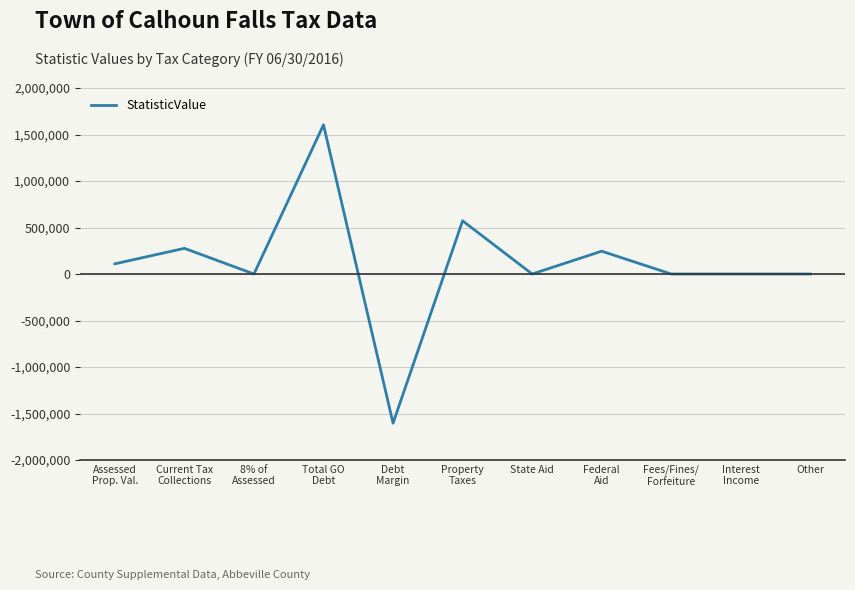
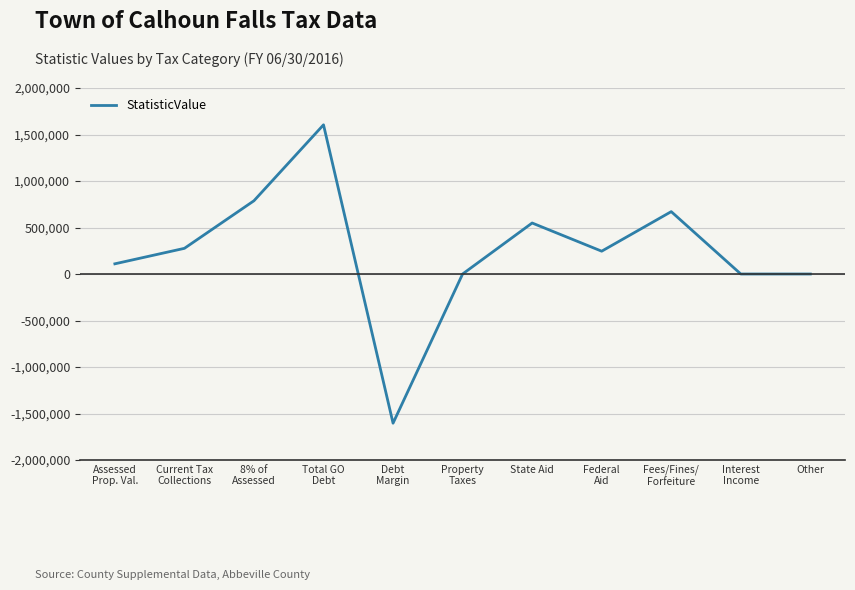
8% of Assessed: 0 -> 800,000
Property Taxes: 600,000 -> 0
State Aid: 0 -> 500,000
Fees/Fines/ Forfeiture: 0 -> 700,000
